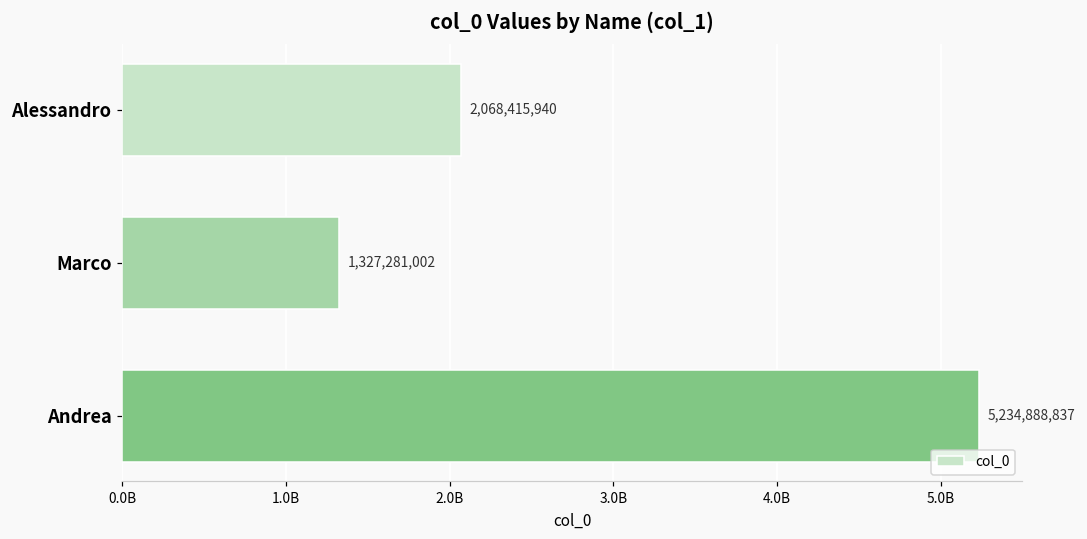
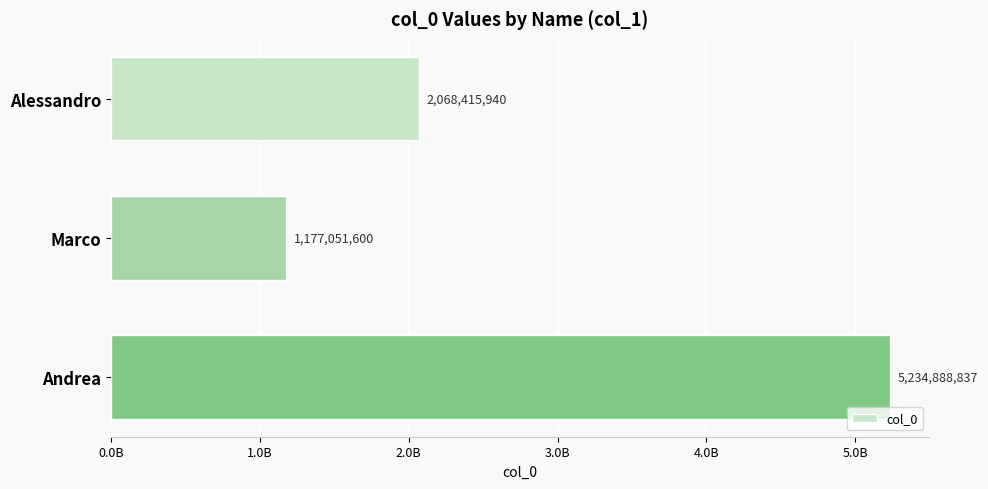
Marco: 1,327,281,002 -> 1,177,051,600
